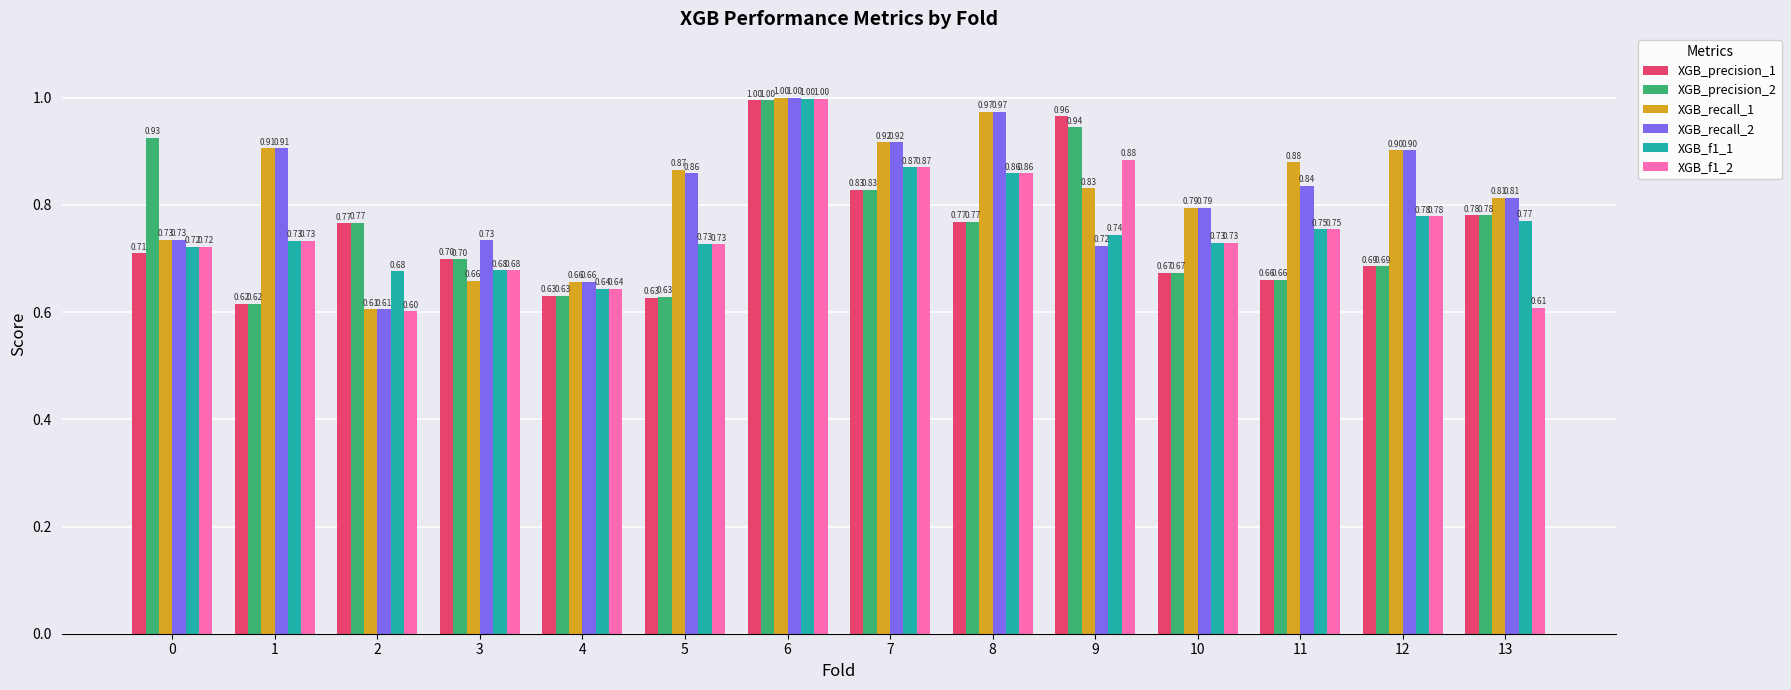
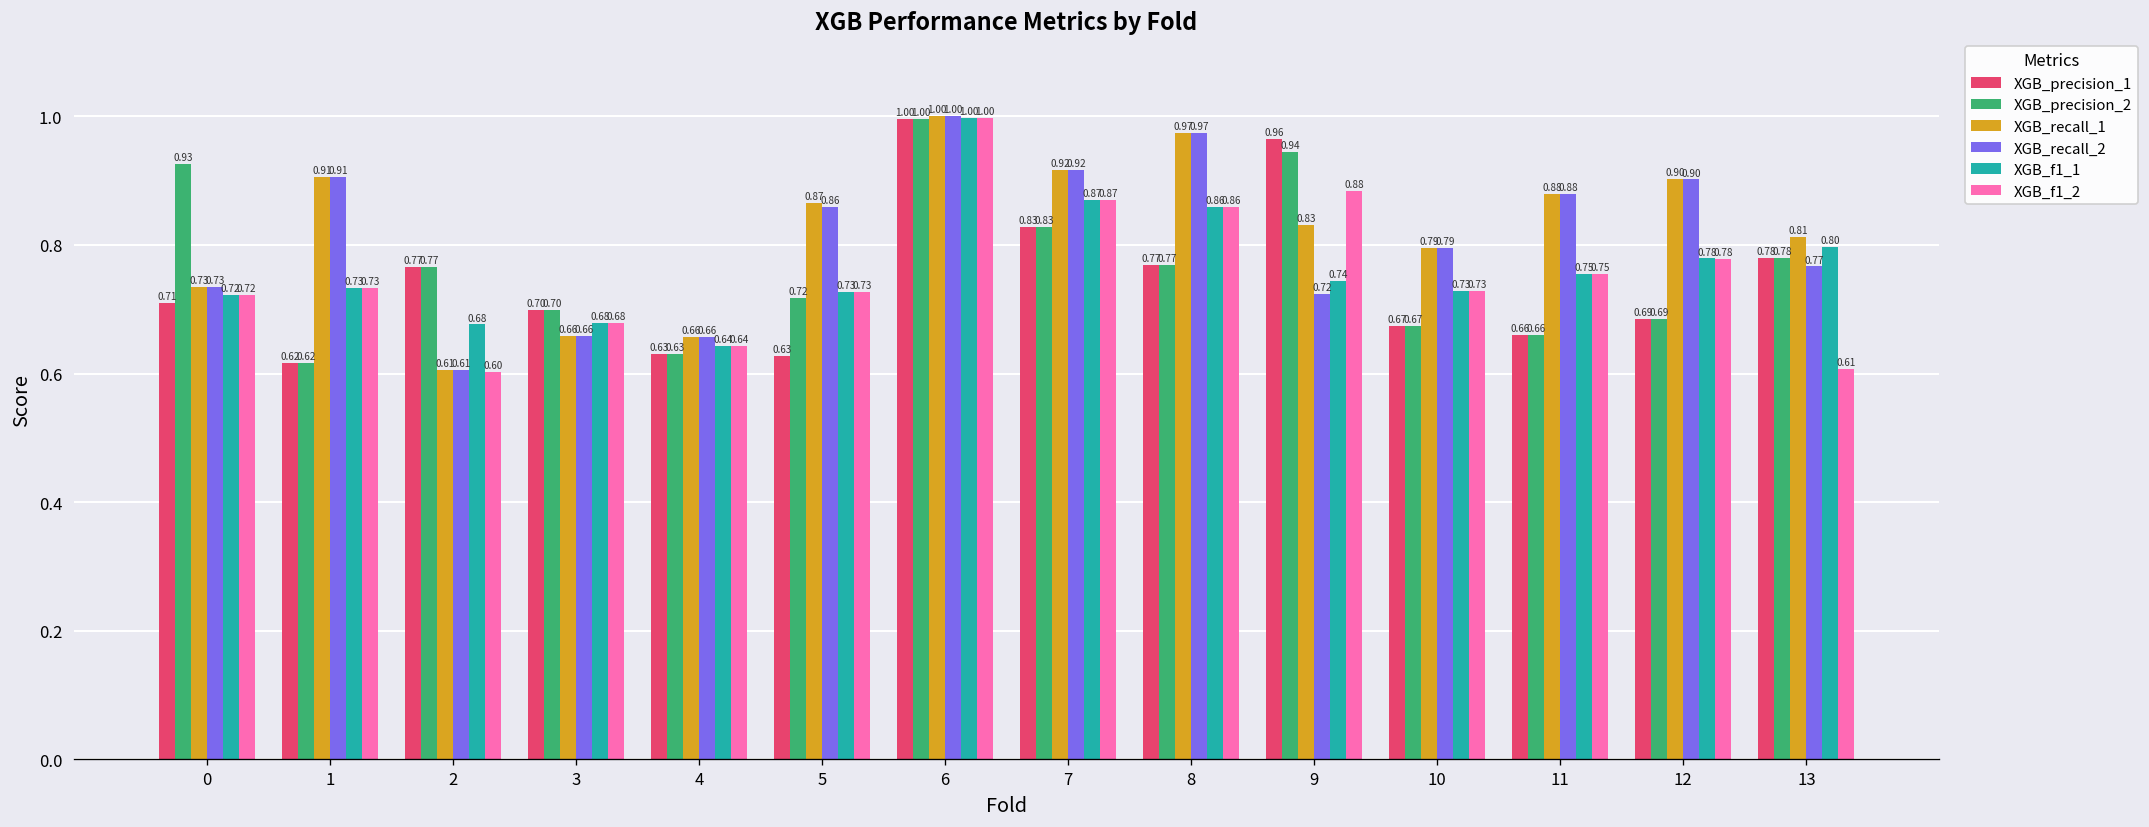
XGB_recall_2, 3: 0.73 -> 0.66
XGB_precision_2, 5: 0.63 -> 0.72
XGB_recall_2, 11: 0.84 -> 0.88
XGB_recall_2, 13: 0.81 -> 0.77
XGB_f1_1, 13: 0.77 -> 0.80
